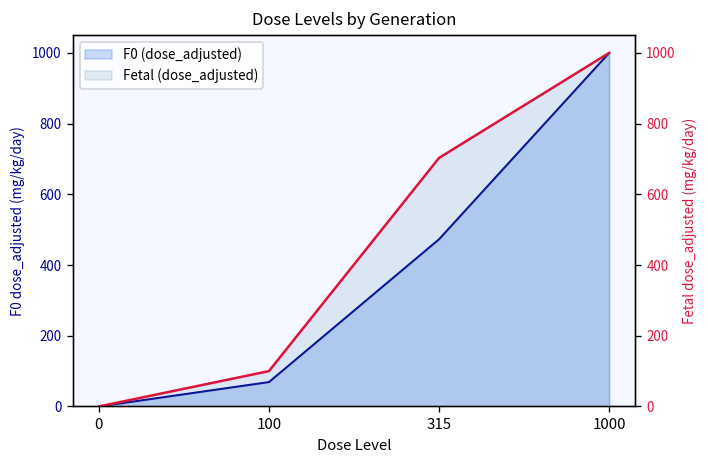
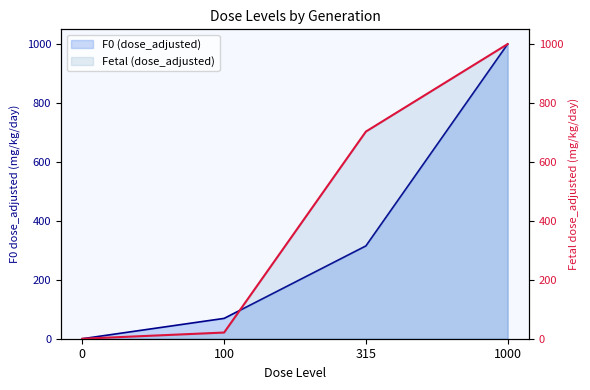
F0 (dose_adjusted), 315: 470 -> 320
Fetal (dose_adjusted), 100: 100 -> 20
